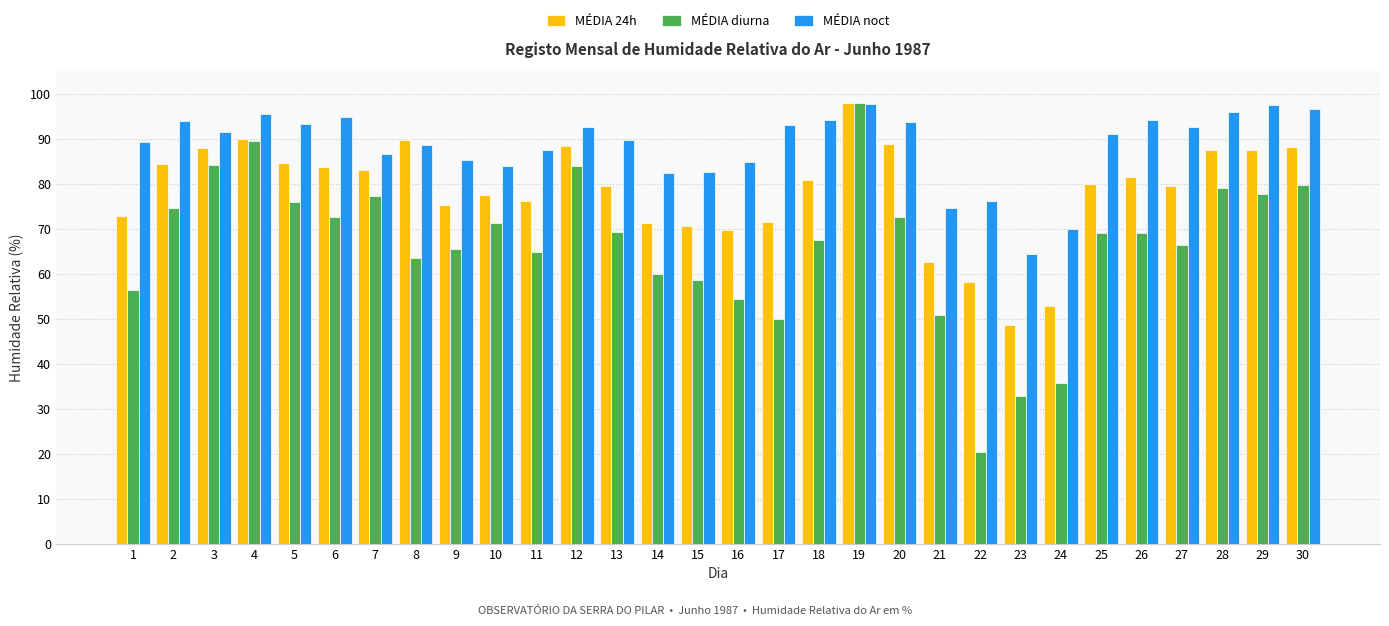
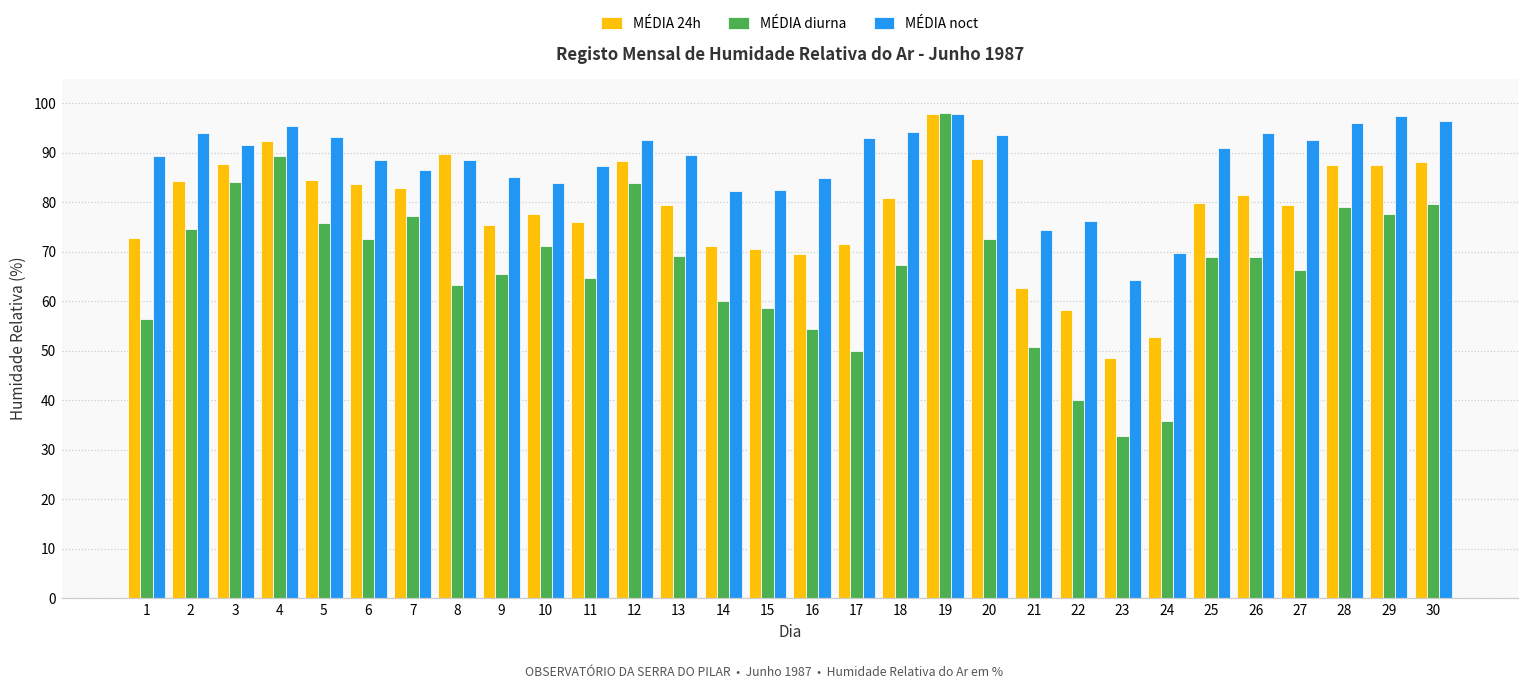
MÉDIA 24h, 4: 90 -> 92
MÉDIA noct, 6: 95 -> 89
MÉDIA diurna, 22: 20 -> 40
